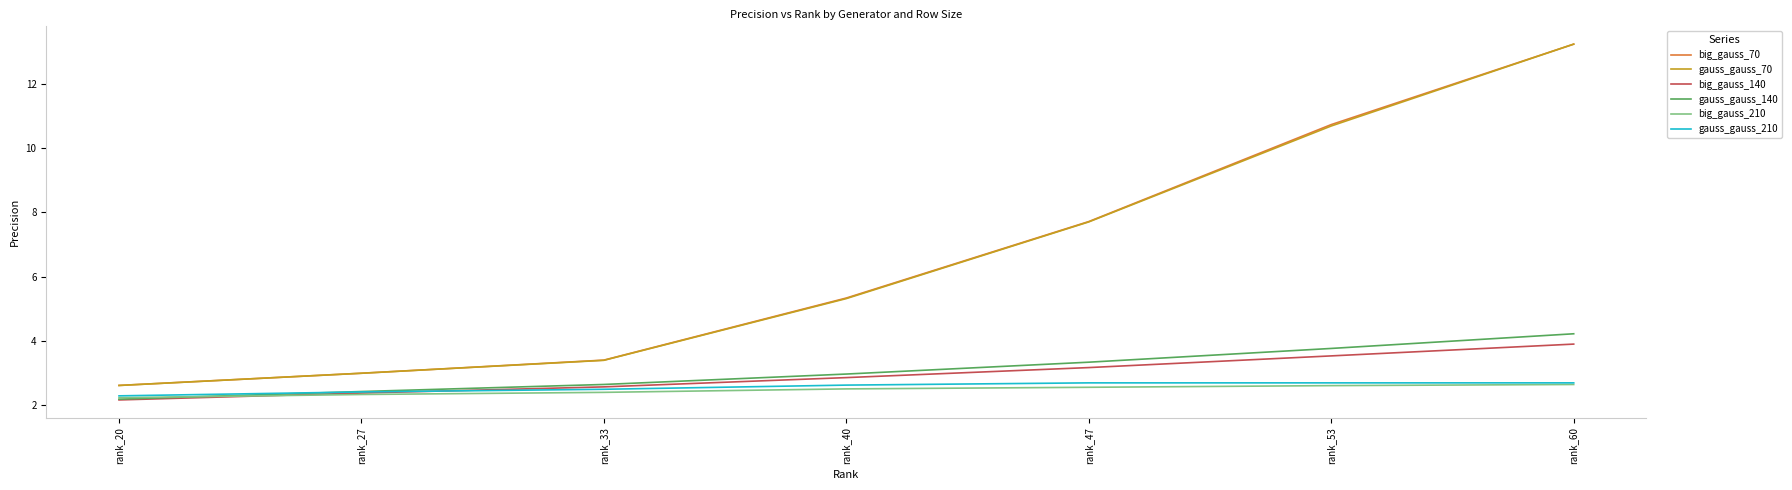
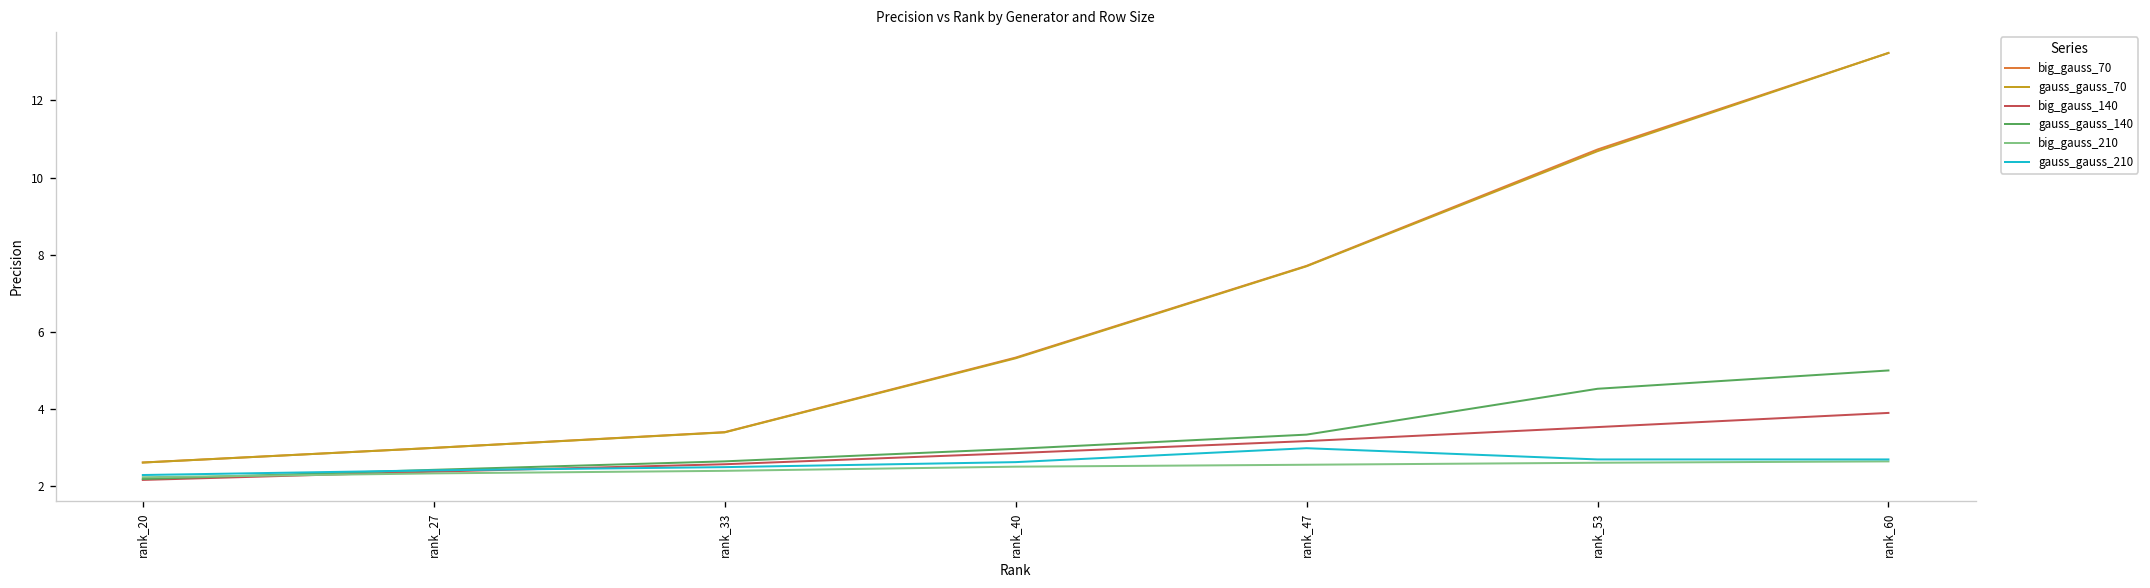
gauss_gauss_210, rank_47: 2.7 -> 3.0
gauss_gauss_140, rank_53: 3.8 -> 4.5
gauss_gauss_140, rank_60: 4.2 -> 5.0
